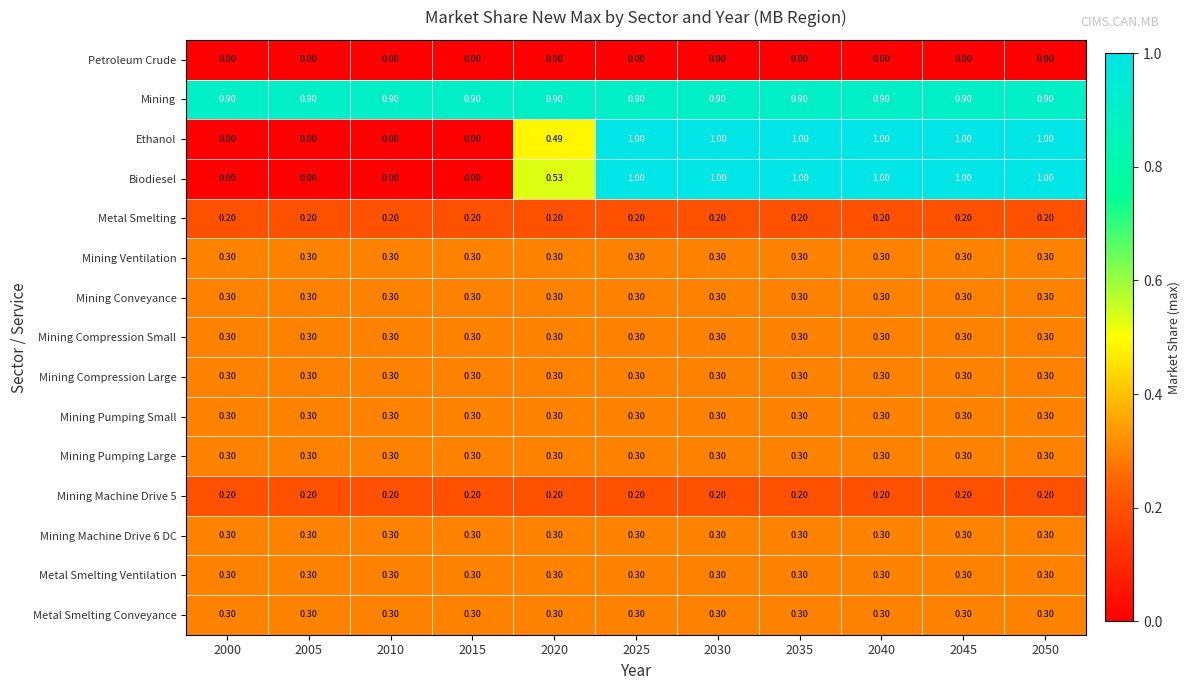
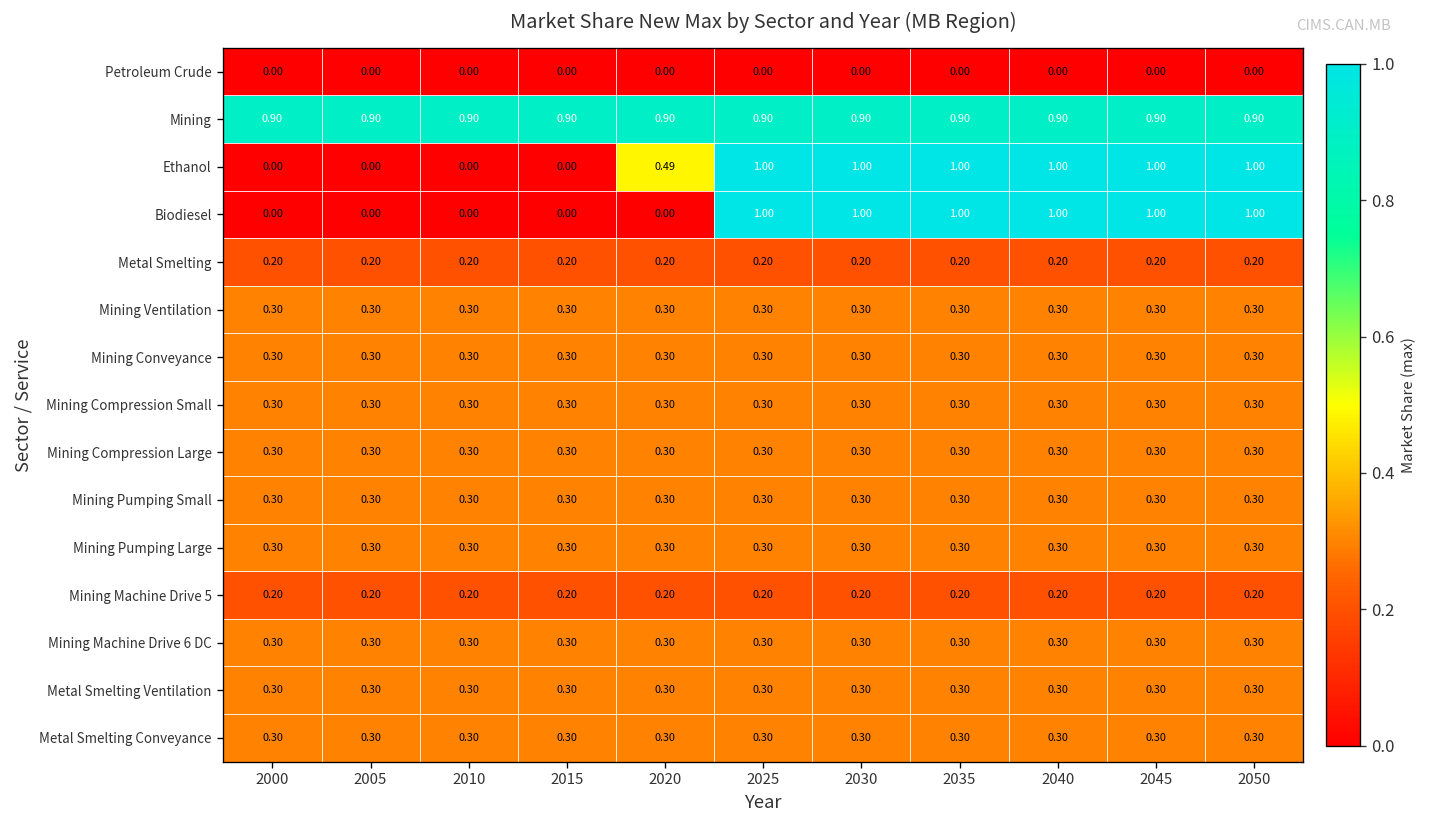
Biodiesel, 2020: 0.53 -> 0.00
